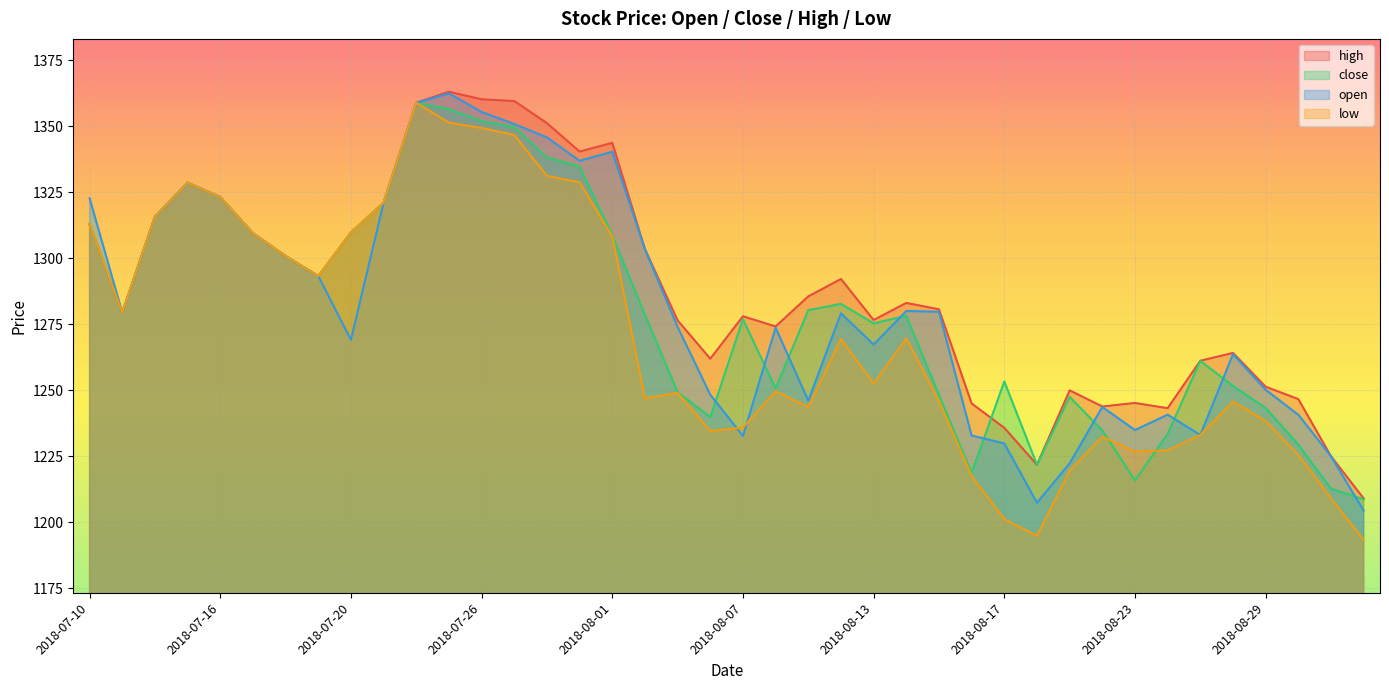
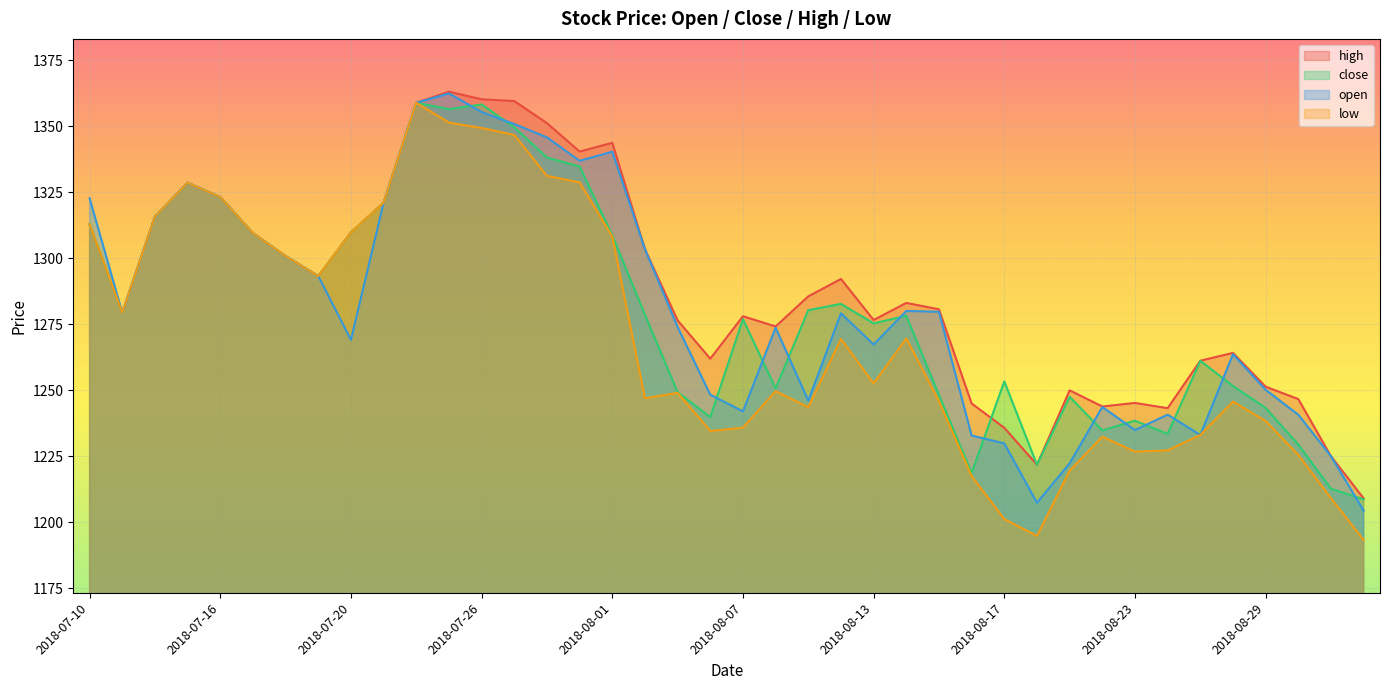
close, 2018-07-26: 1352 -> 1358
open, 2018-08-07: 1233 -> 1242
close, 2018-08-23: 1216 -> 1238
